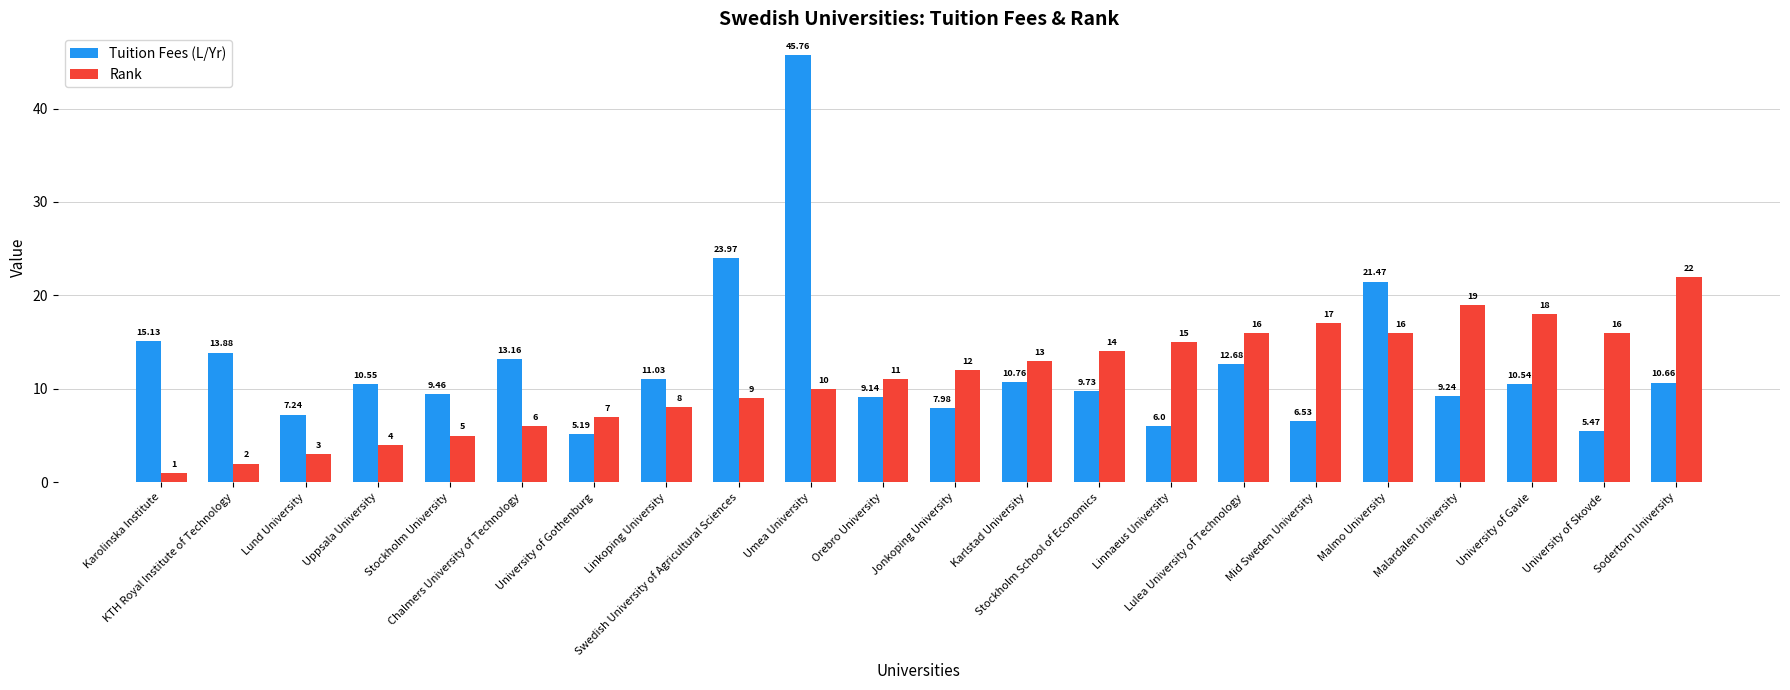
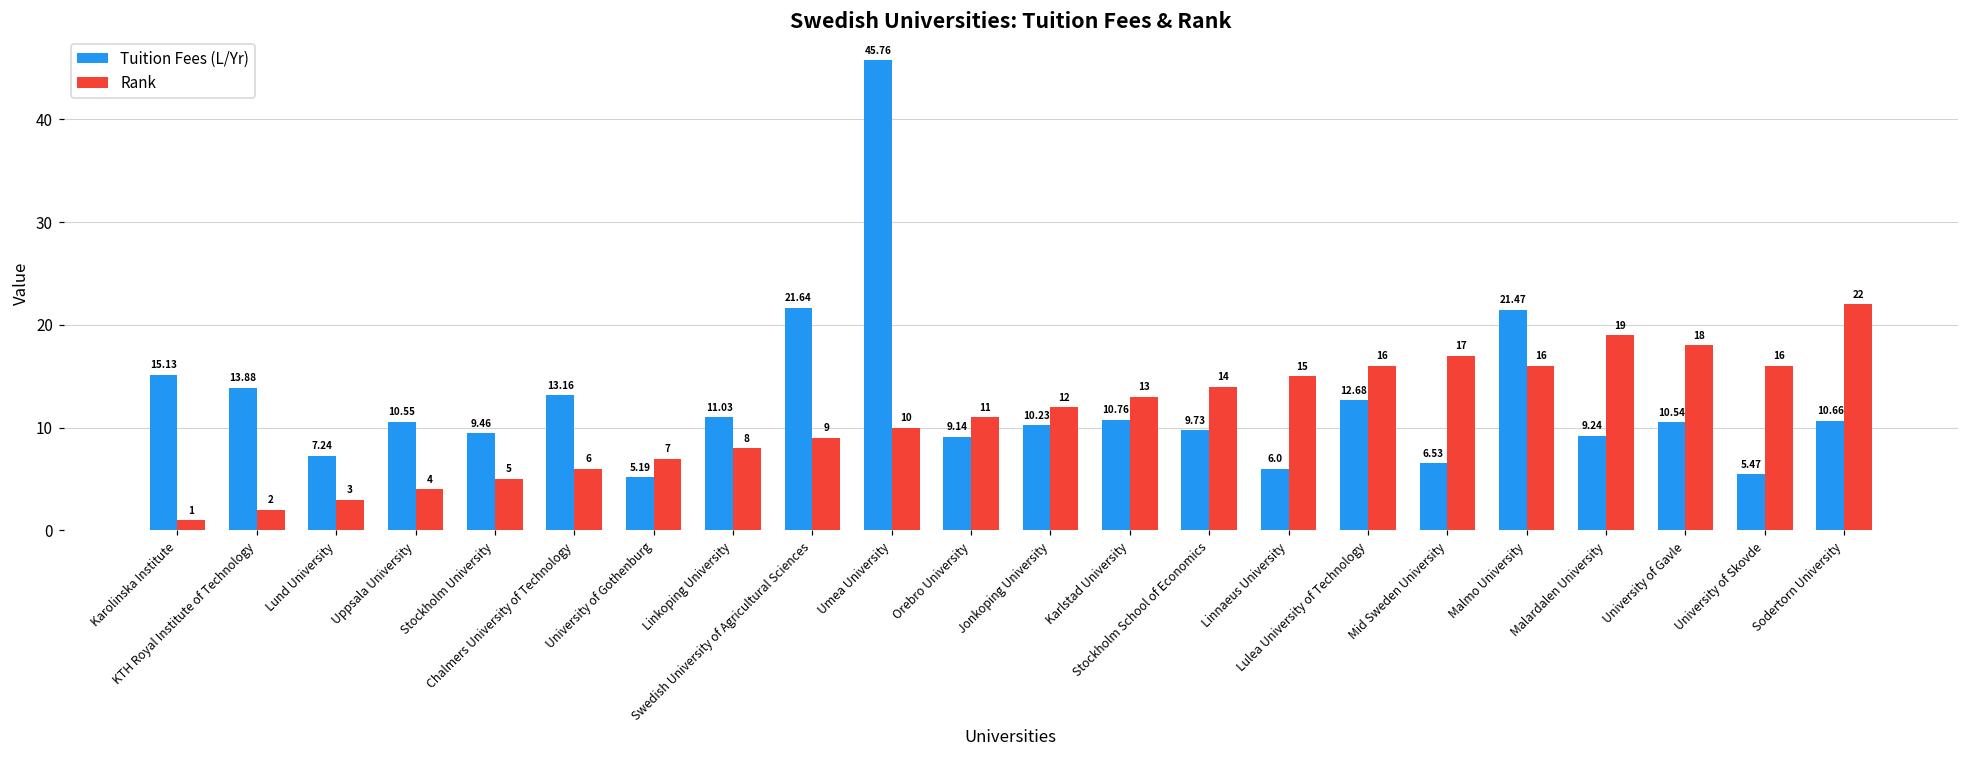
Tuition Fees (L/Yr), Swedish University of Agricultural Sciences: 23.97 -> 21.64
Tuition Fees (L/Yr), Jonkoping University: 7.98 -> 10.23
